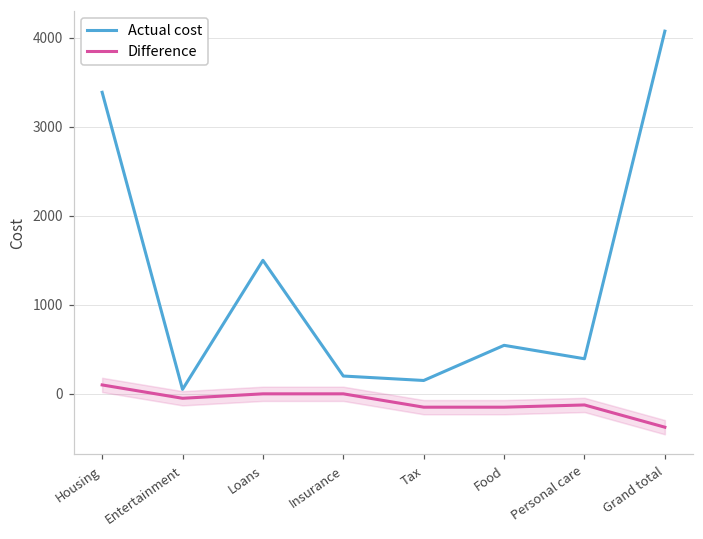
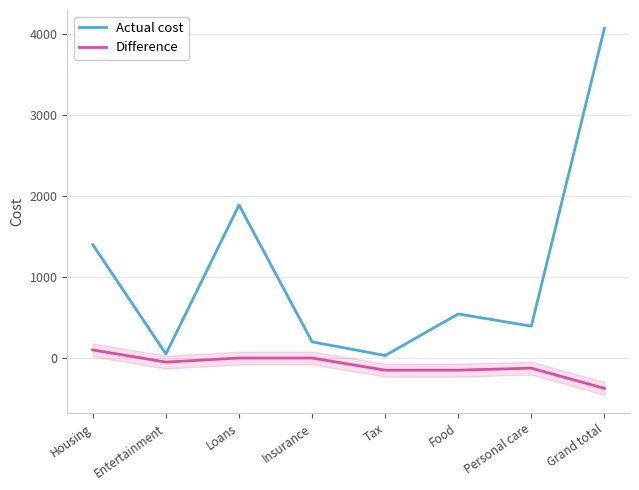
Actual cost, Housing: 3400 -> 1400
Actual cost, Loans: 1500 -> 1900
Actual cost, Tax: 200 -> 0
